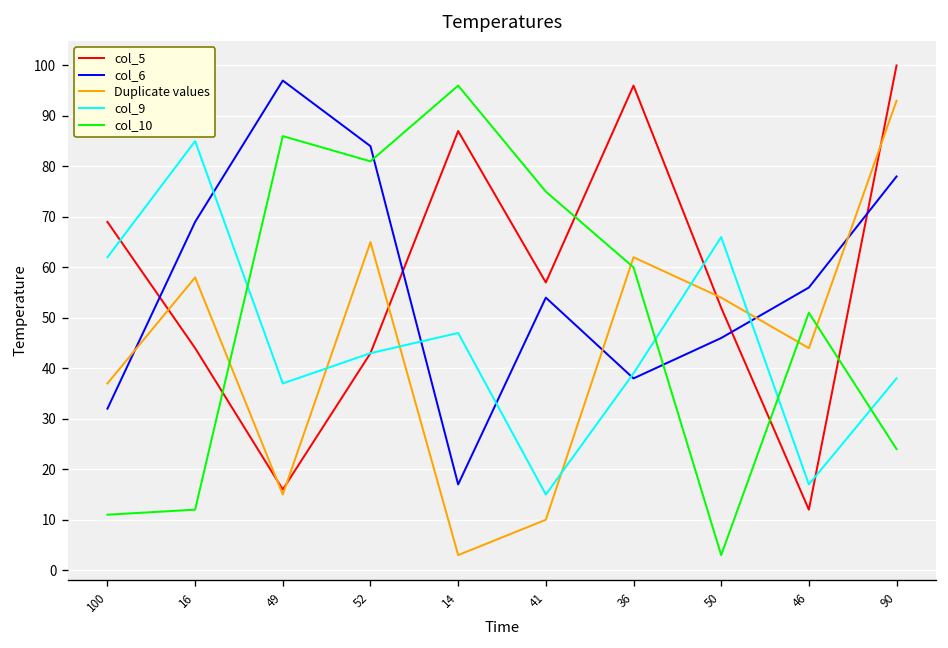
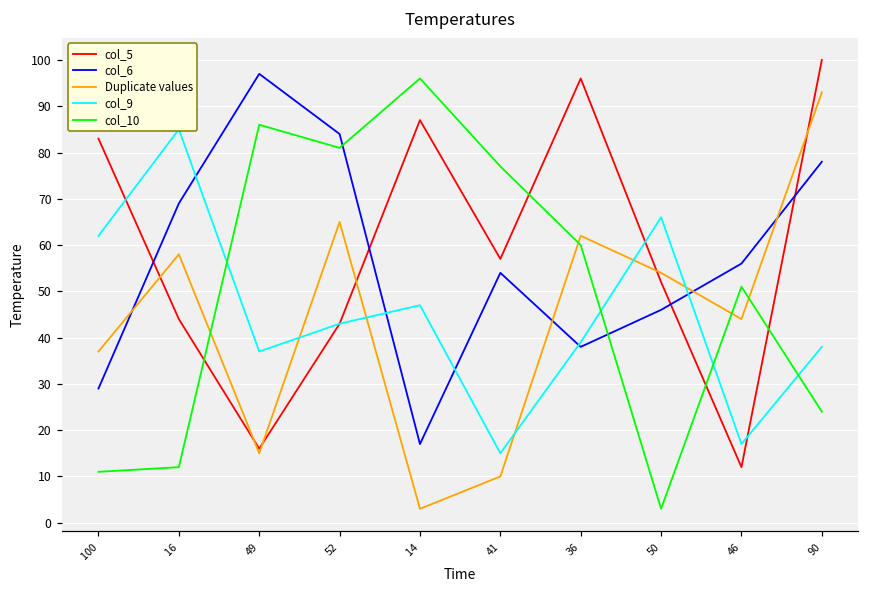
col_5, 100: 69 -> 83
col_6, 100: 32 -> 29
col_10, 41: 75 -> 77
